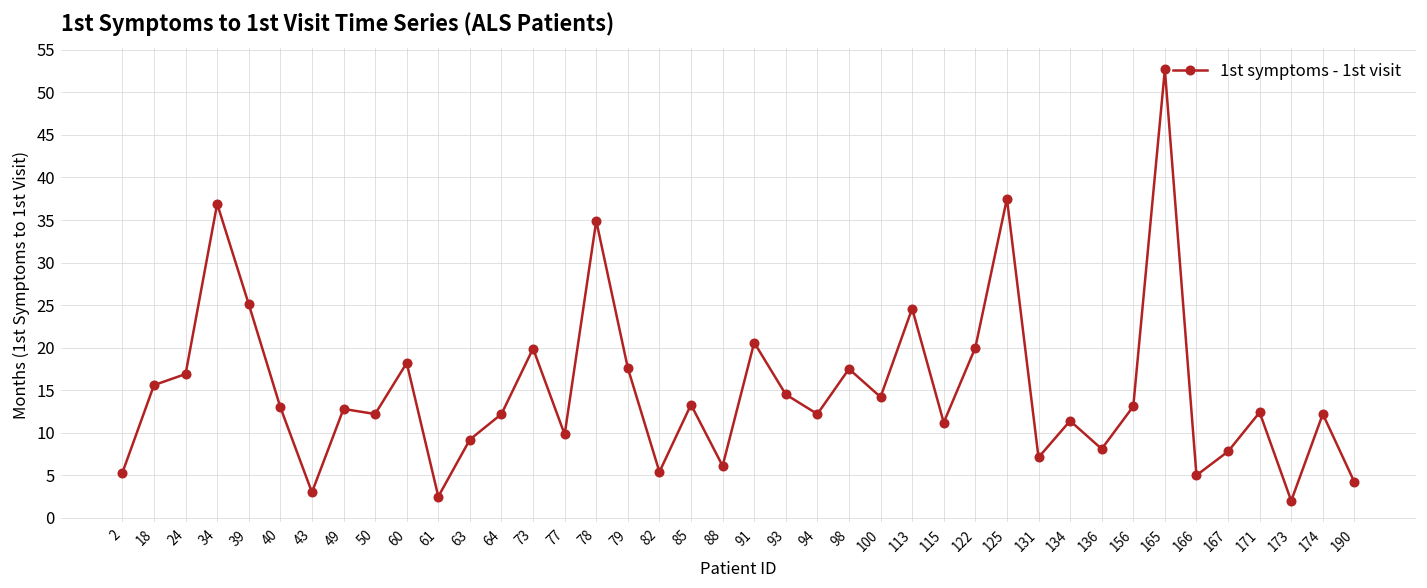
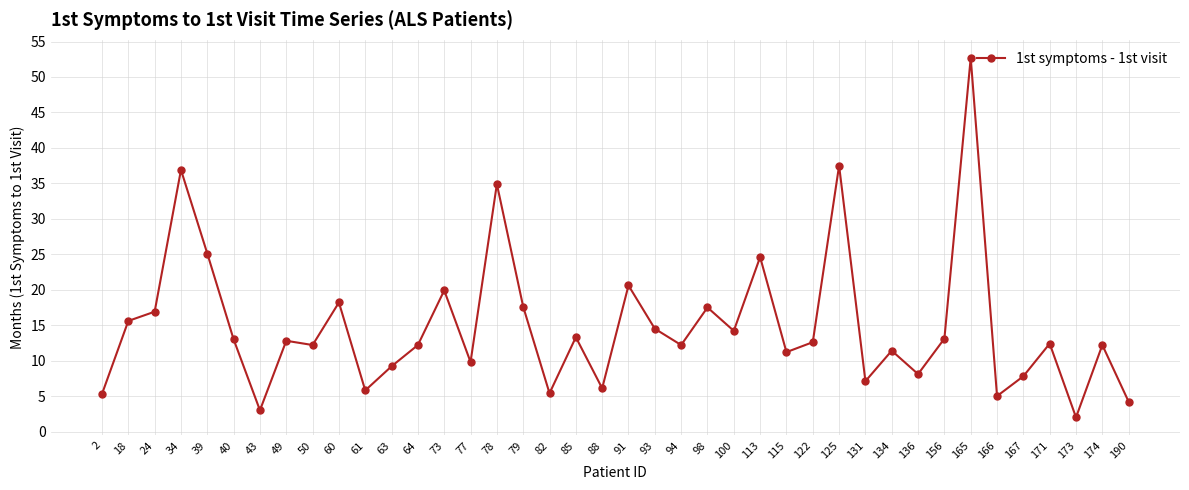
61: 3 -> 6
122: 20 -> 13
